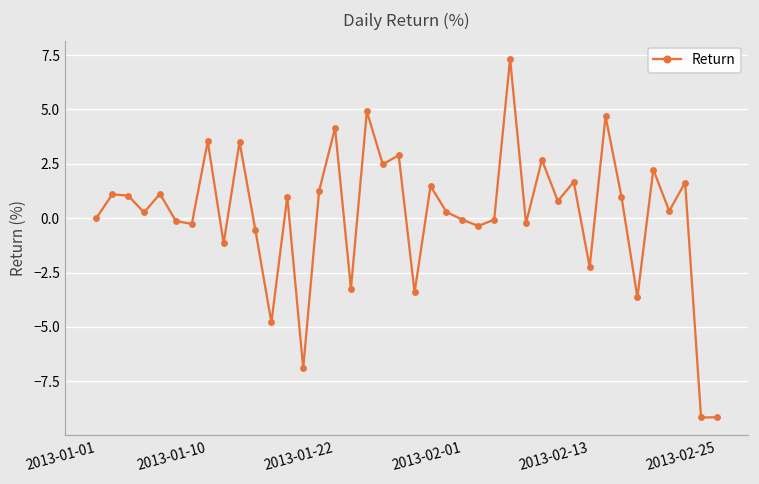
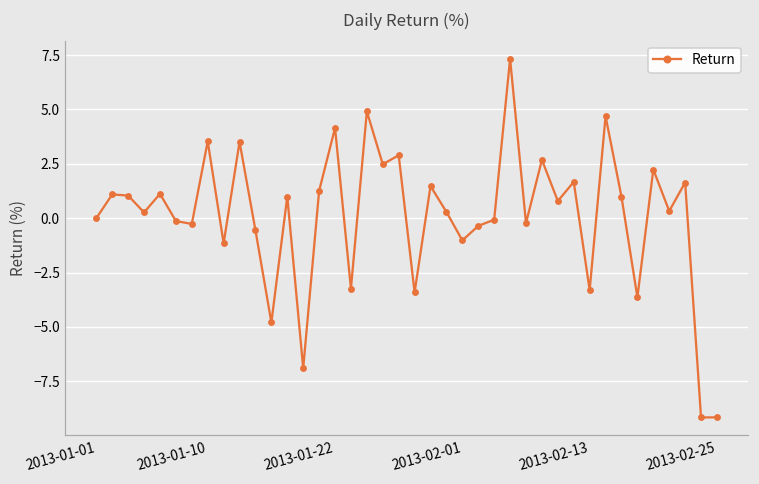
2013-02-01: -0.1 -> -1.0
2013-02-13: -2.2 -> -3.3
